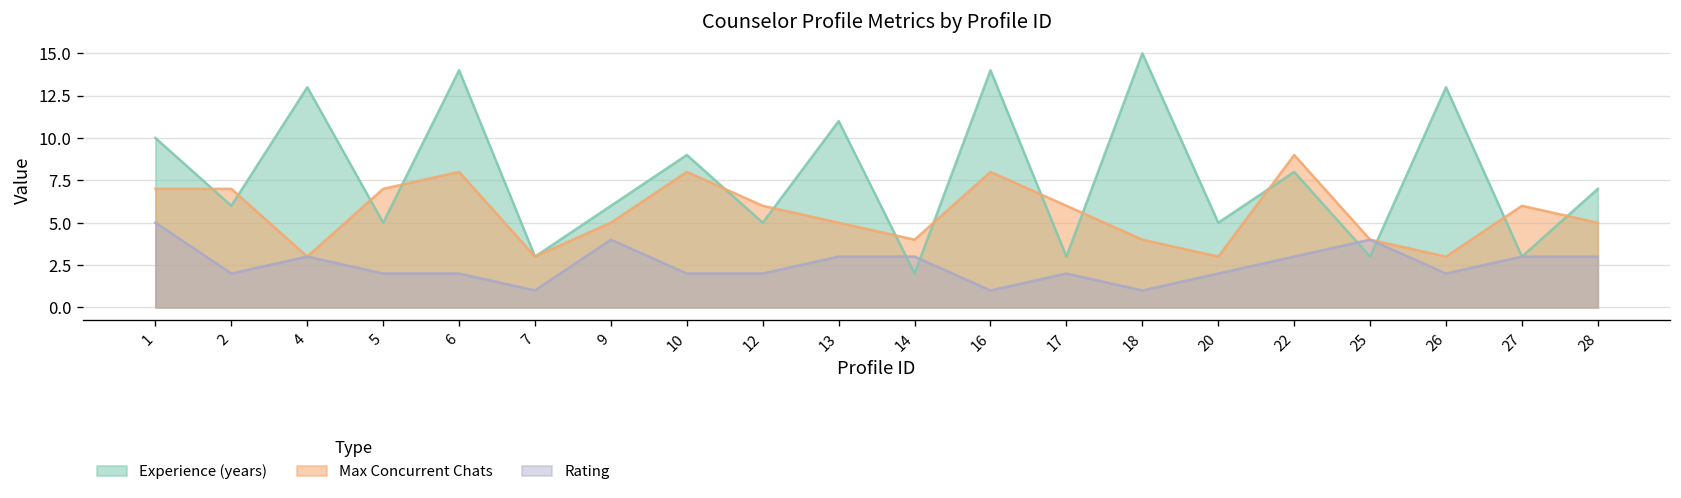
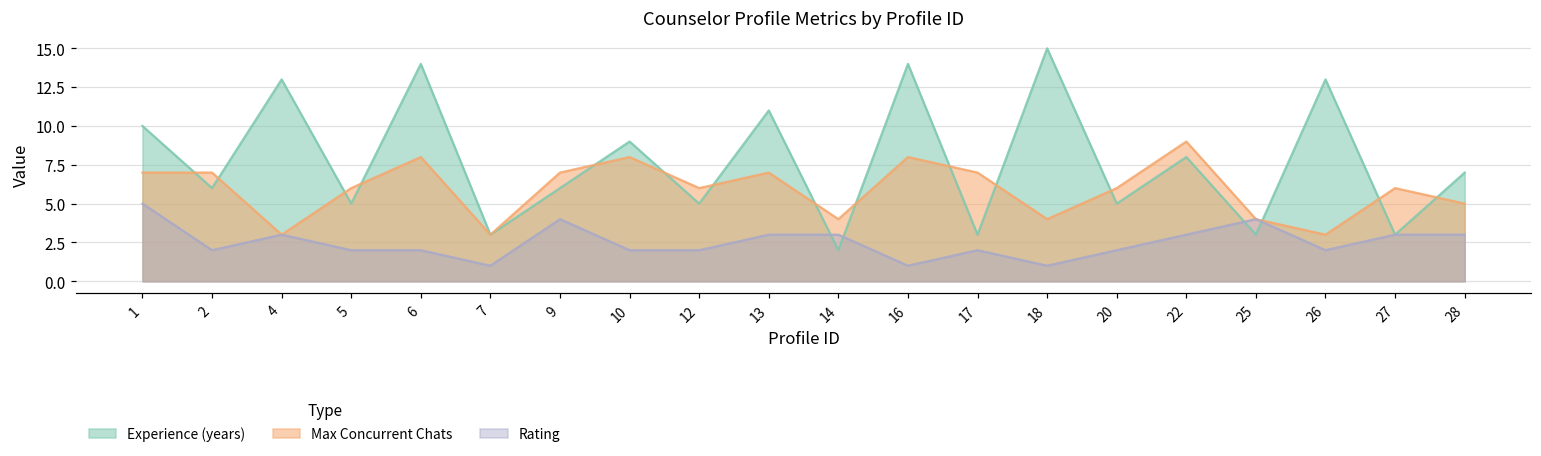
Max Concurrent Chats, 5: 7 -> 6
Max Concurrent Chats, 9: 5 -> 7
Max Concurrent Chats, 13: 5 -> 7
Max Concurrent Chats, 17: 6 -> 7
Max Concurrent Chats, 20: 3 -> 6
